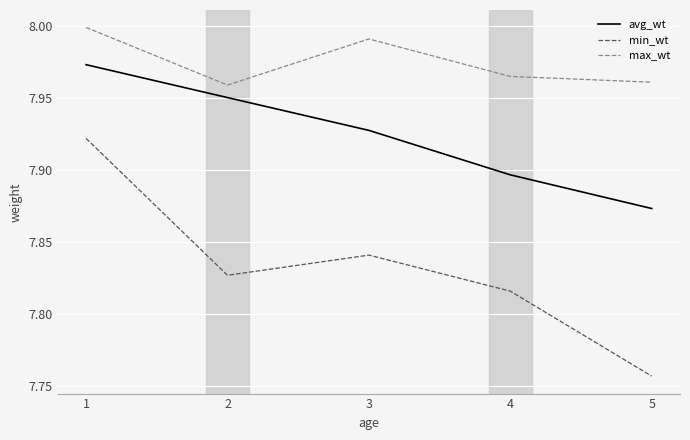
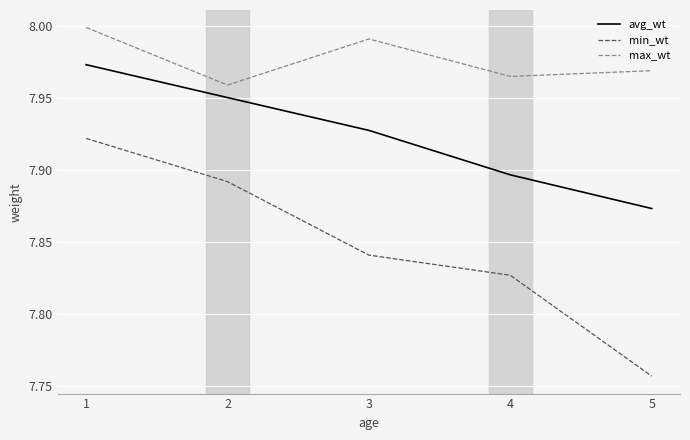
min_wt, 2: 7.827 -> 7.892
min_wt, 4: 7.816 -> 7.827
max_wt, 5: 7.961 -> 7.969
